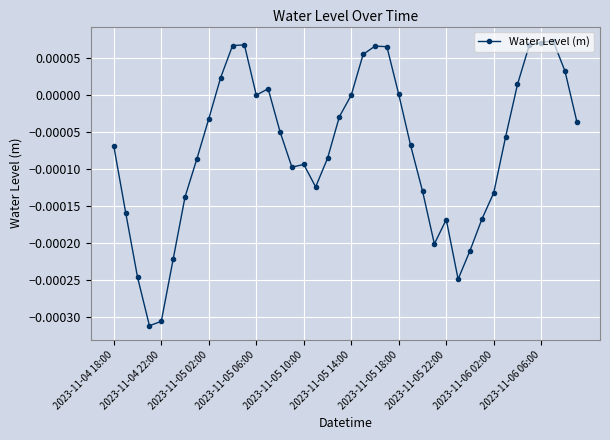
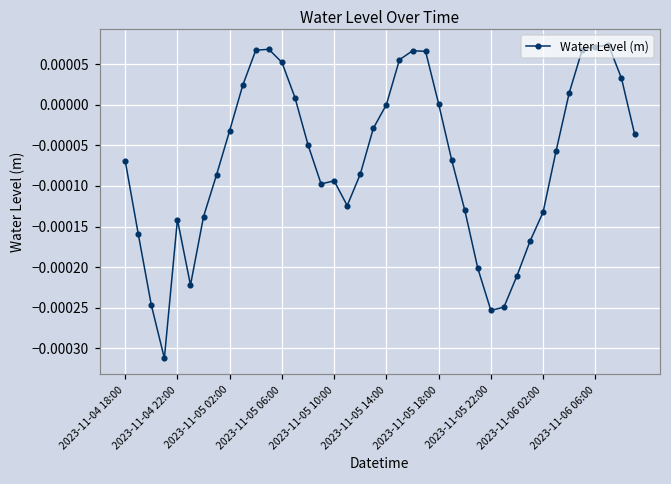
2023-11-04 22:00: -0.00031 -> -0.00014
2023-11-05 06:00: 0.0000 -> 0.0001
2023-11-05 22:00: -0.00017 -> -0.00025
